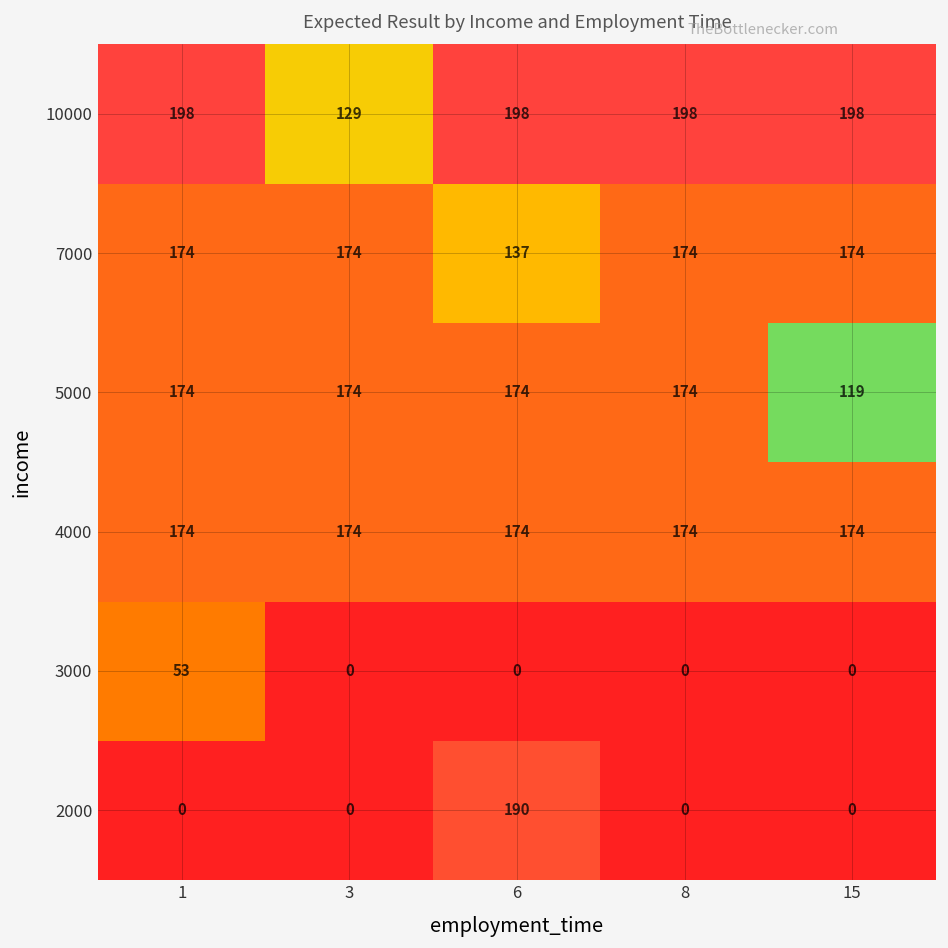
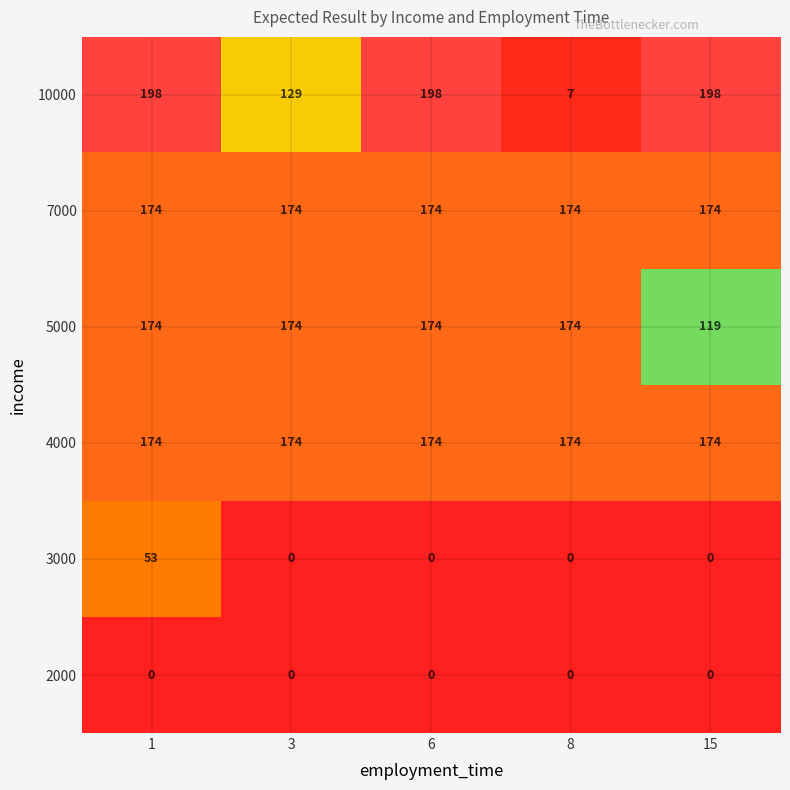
10000, 8: 198 -> 7
7000, 6: 137 -> 174
2000, 6: 190 -> 0
